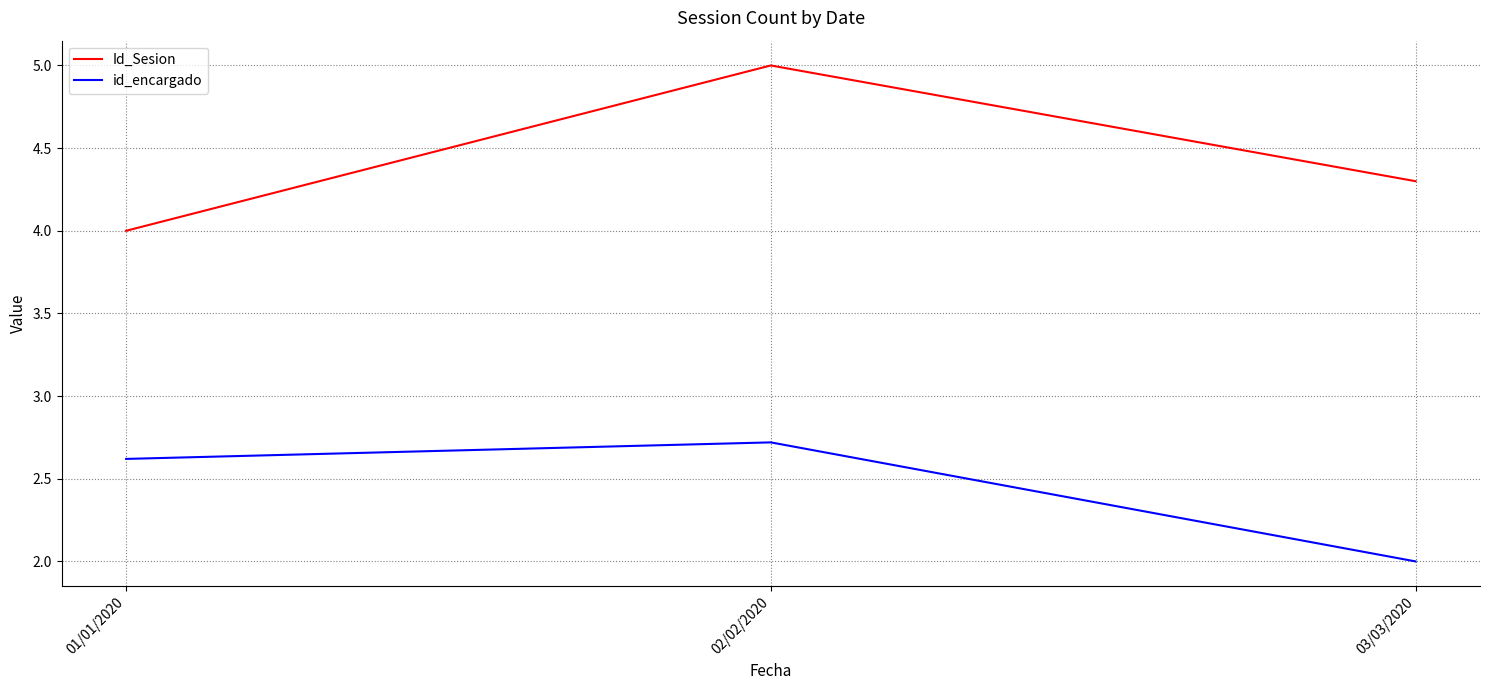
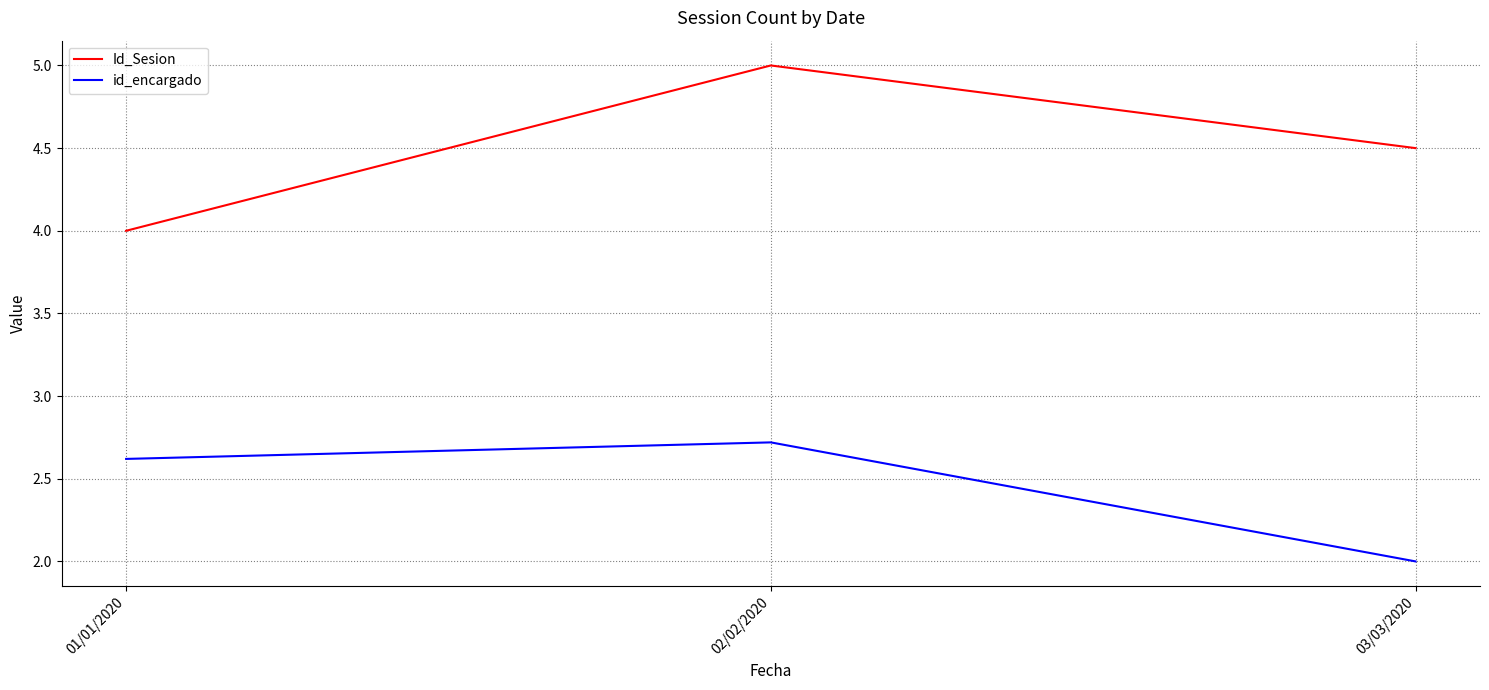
Id_Sesion, 03/03/2020: 4.3 -> 4.5
